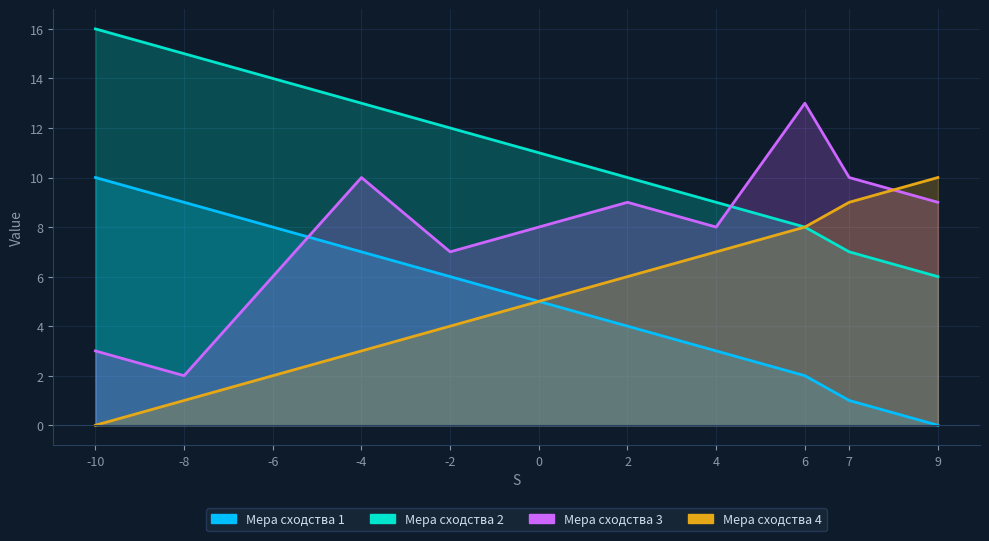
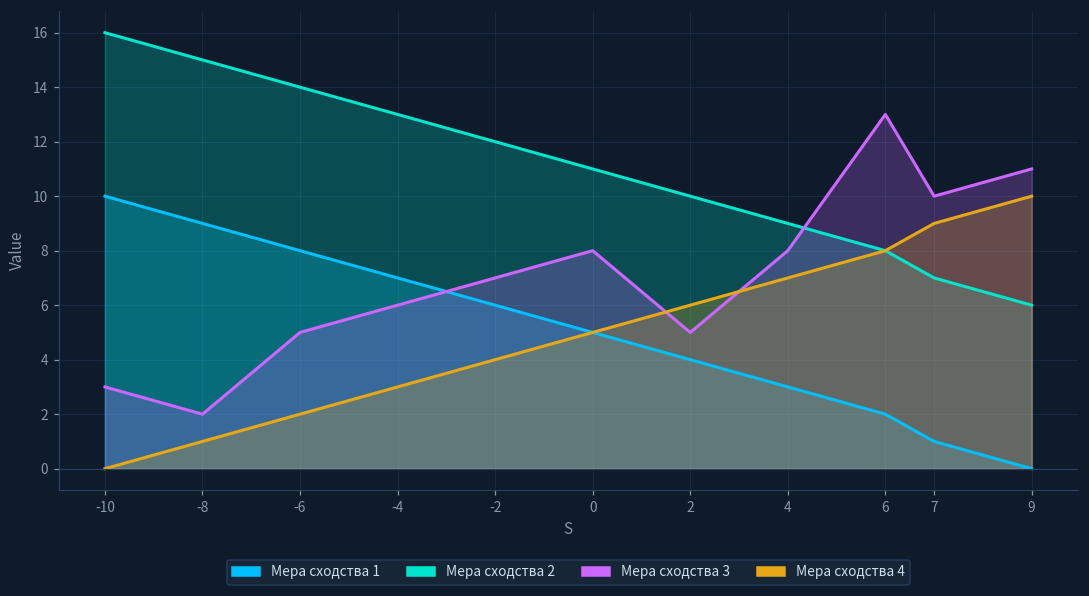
Мера сходства 3, -6: 6 -> 5
Мера сходства 3, -4: 10 -> 6
Мера сходства 3, 2: 9 -> 5
Мера сходства 3, 9: 9 -> 11
